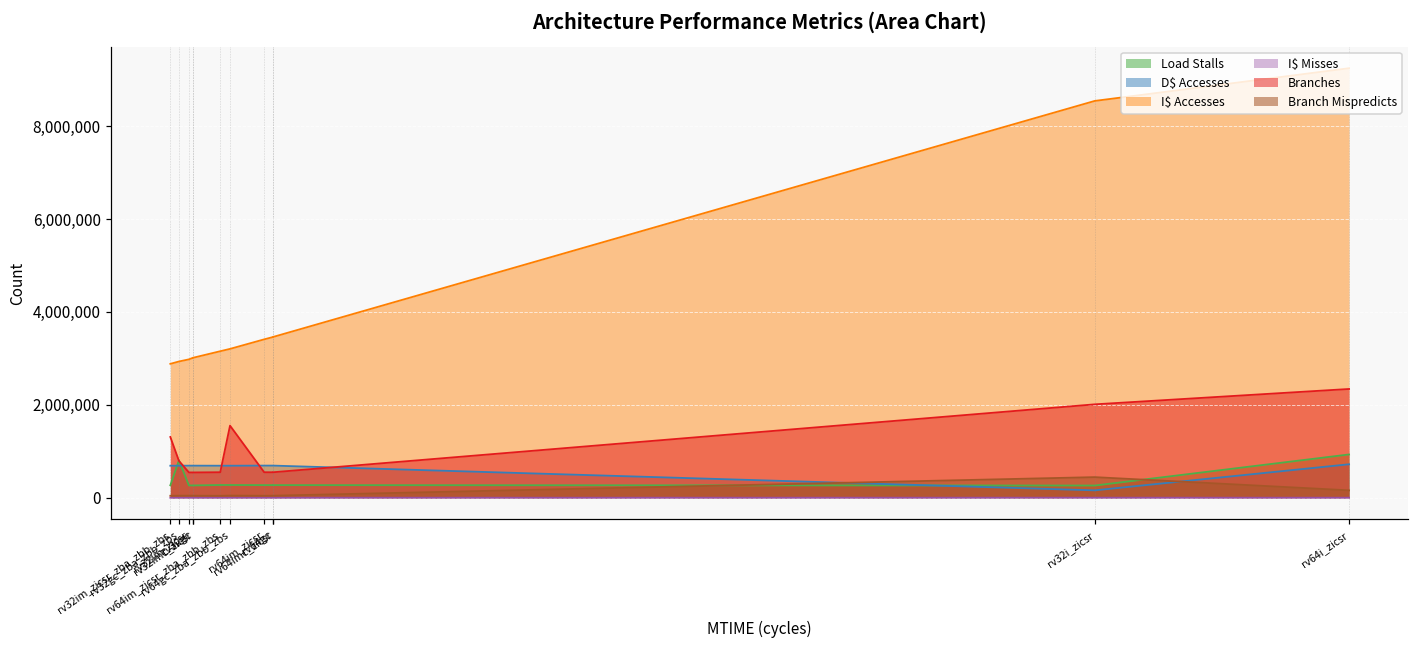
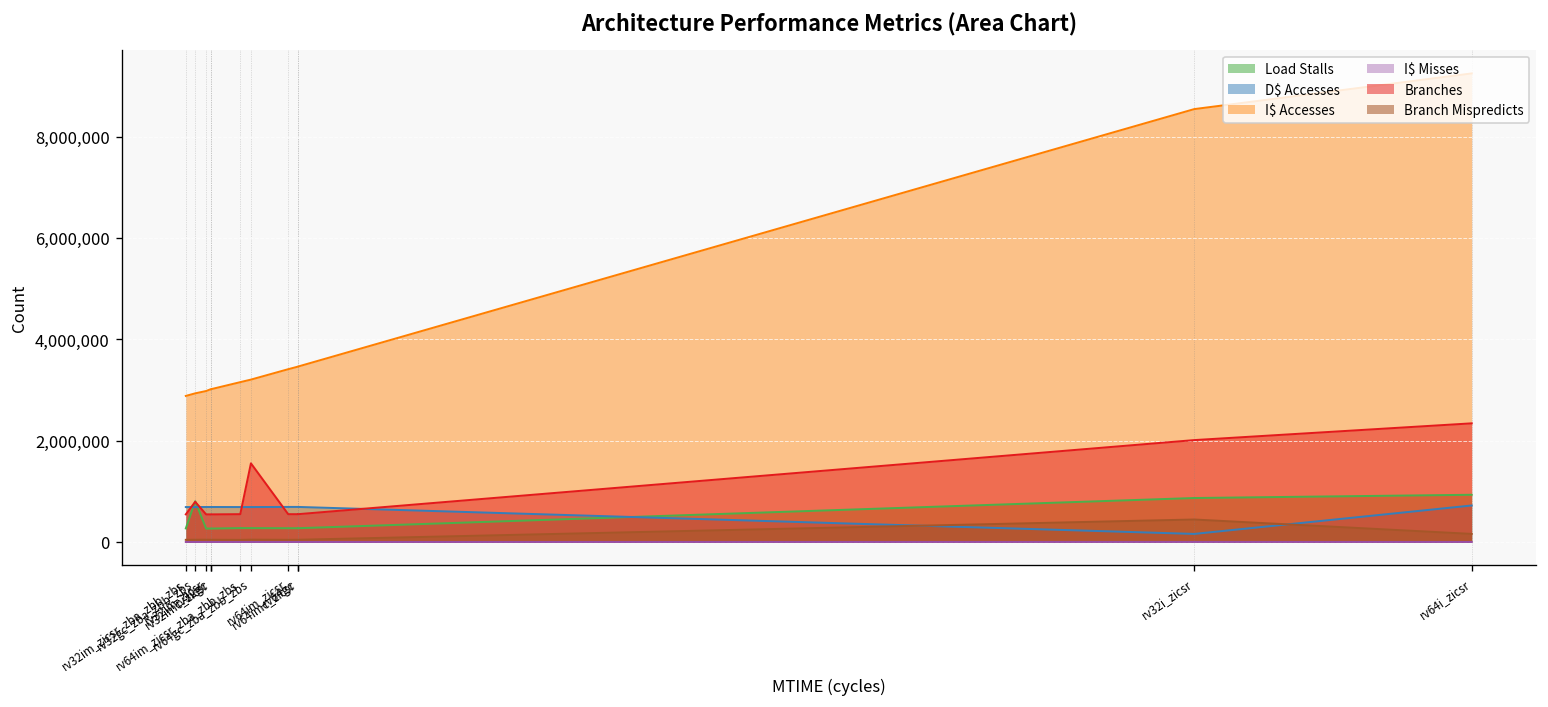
Branches, rv32im_zicsr_zba_zbb_zbs: 1,300,000 -> 500,000
Load Stalls, rv32i_zicsr: 300,000 -> 900,000
